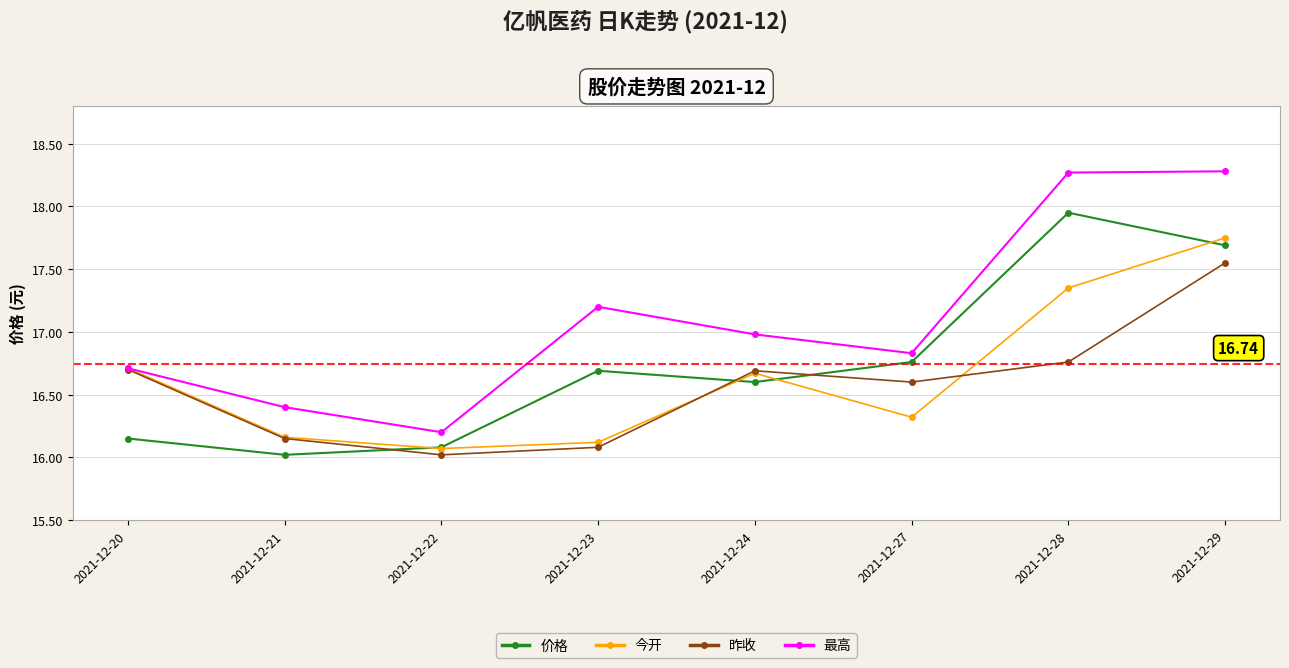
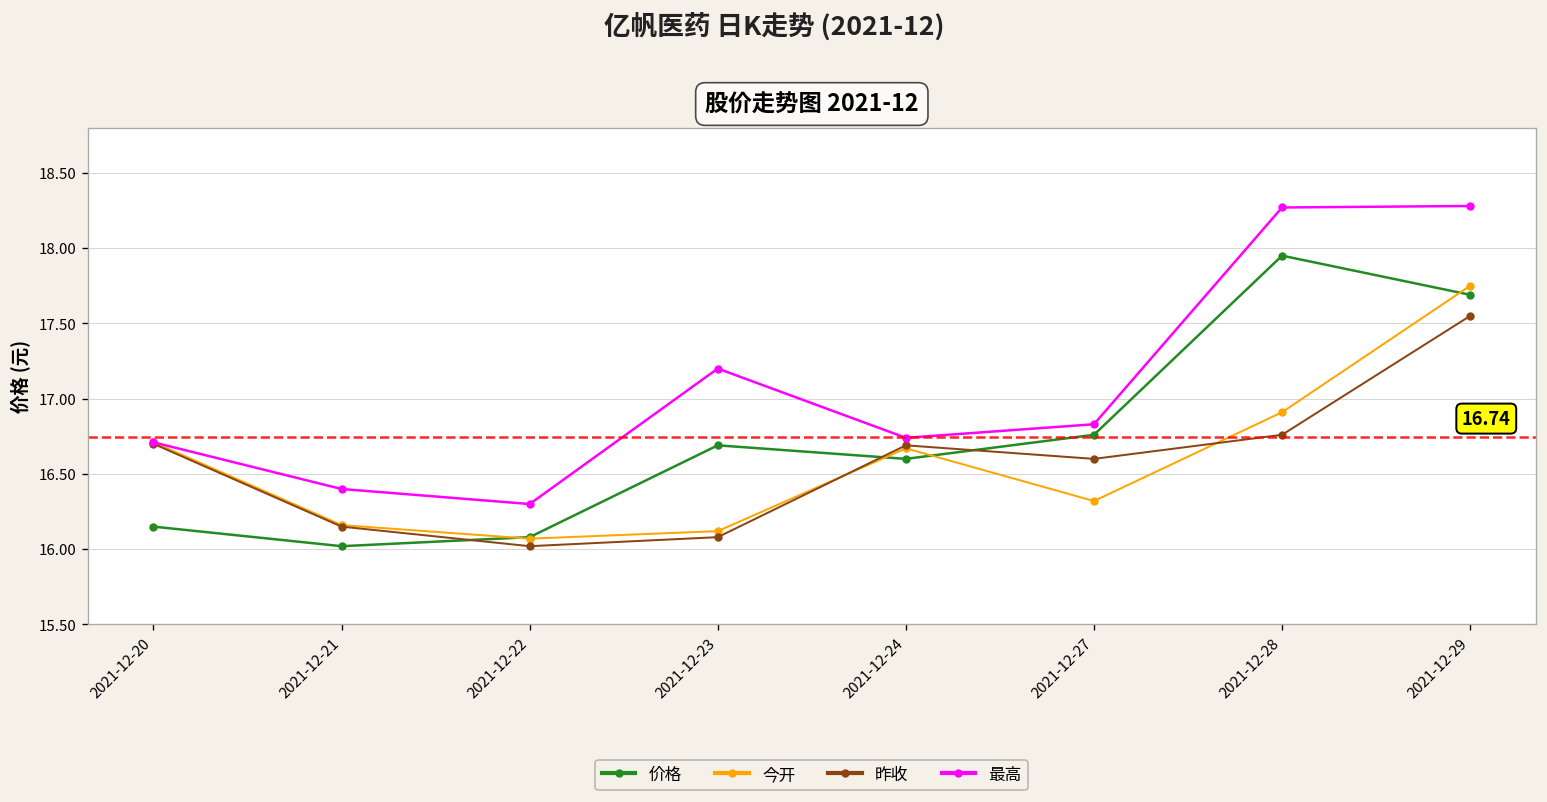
最高, 2021-12-22: 16.2 -> 16.3
最高, 2021-12-24: 16.98 -> 16.74
今开, 2021-12-28: 17.35 -> 16.91
